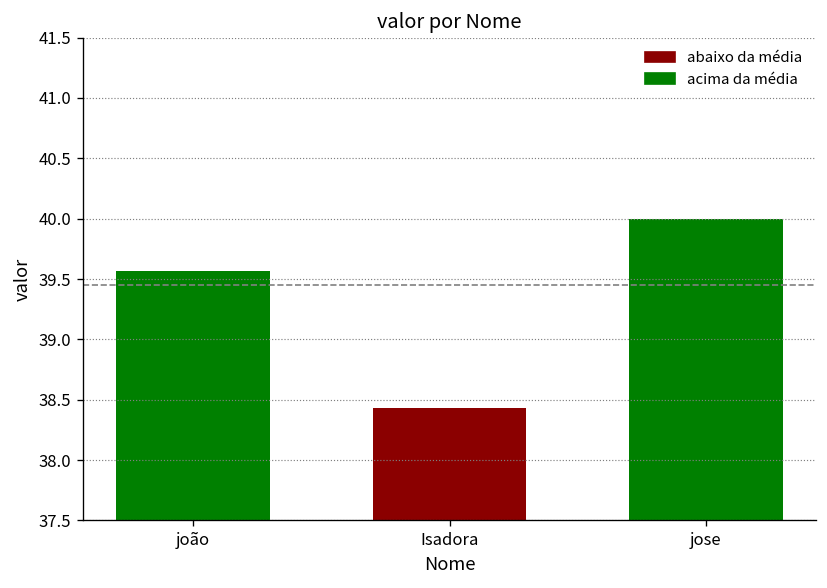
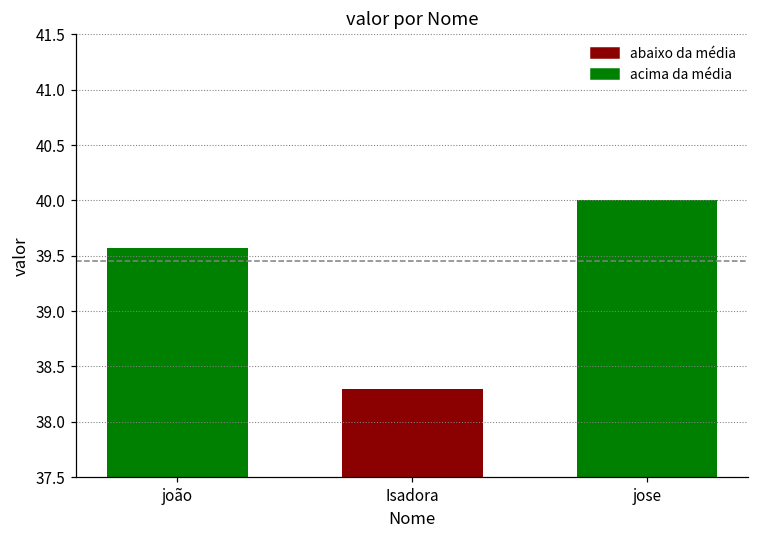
Isadora: 38.43 -> 38.30
